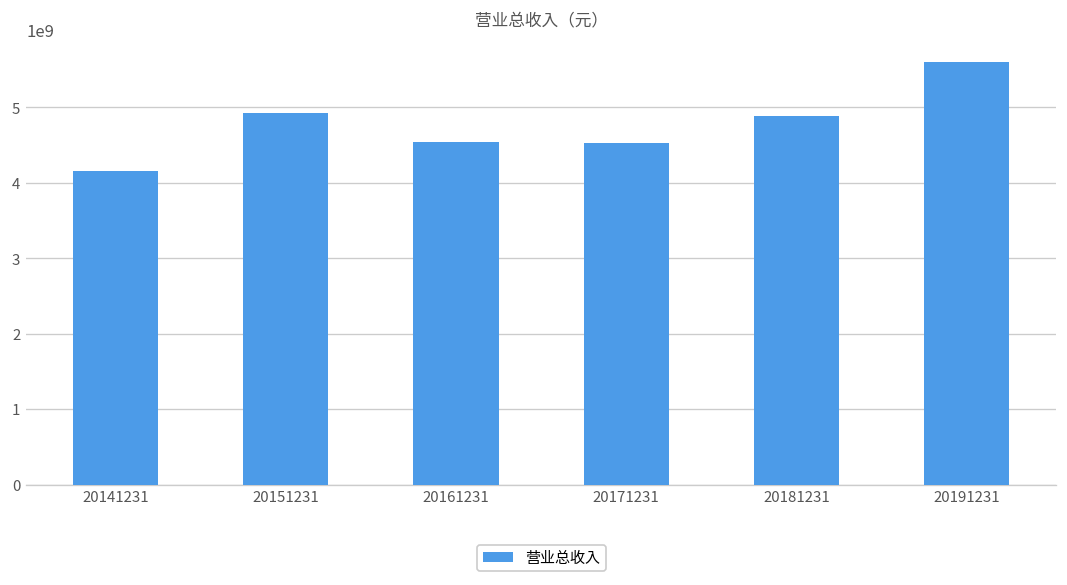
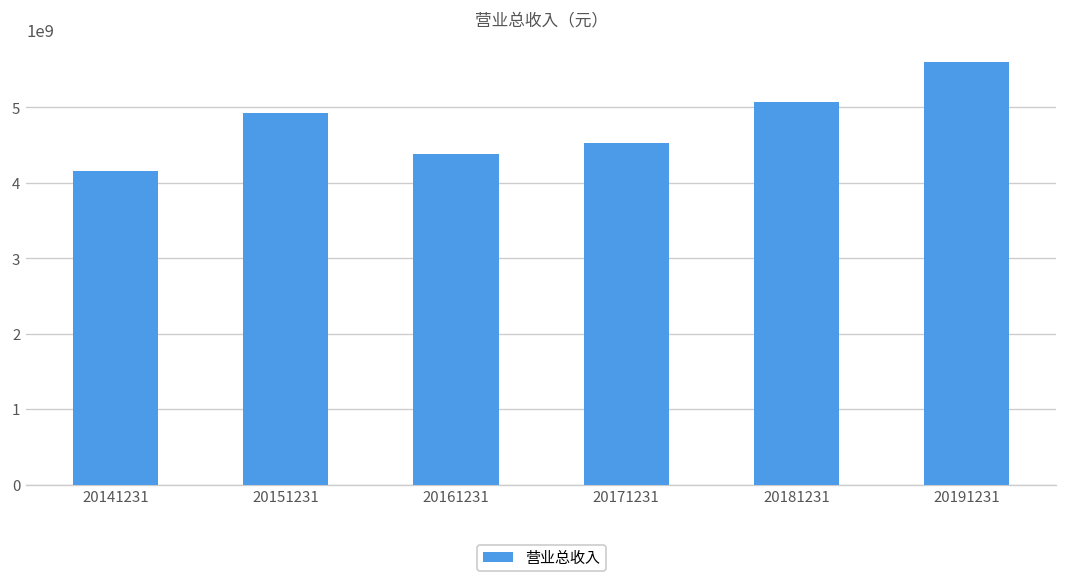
20161231: 4500000000 -> 4400000000
20181231: 4900000000 -> 5100000000
